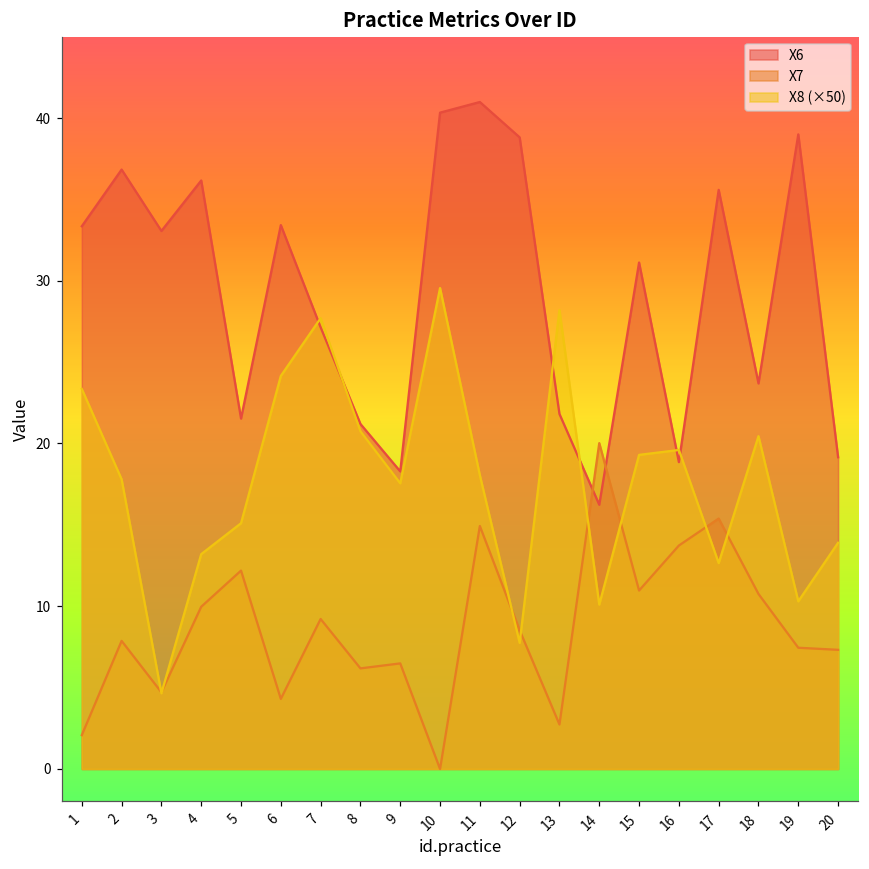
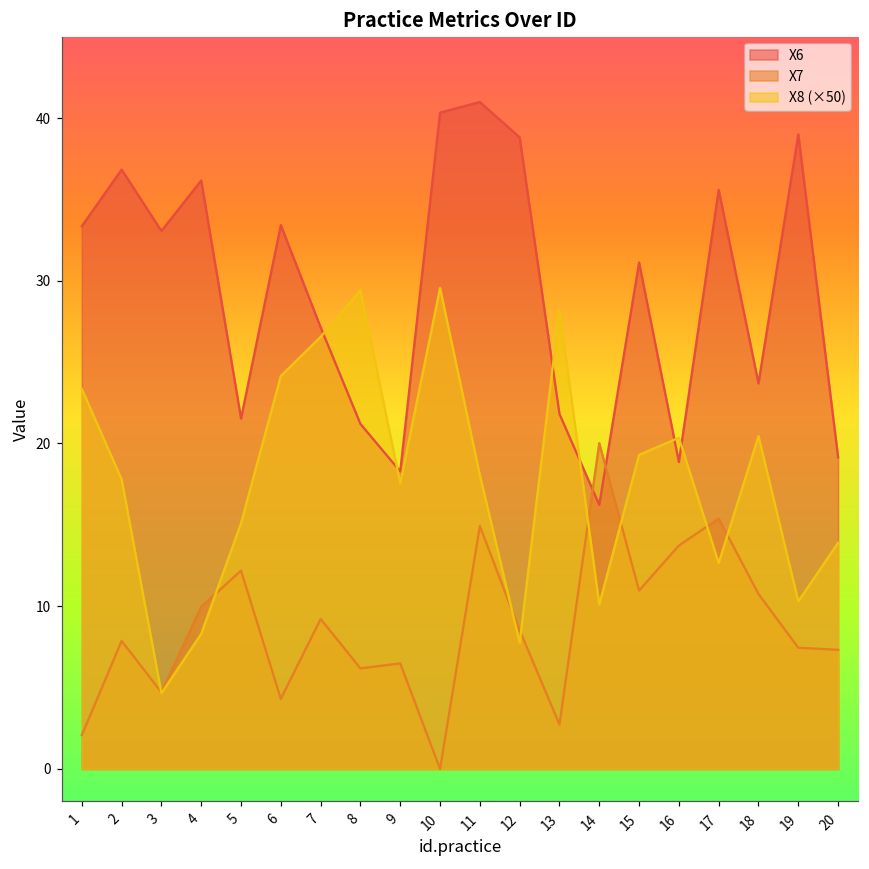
X8 (×50), 4: 13.2 -> 8.3
X8 (×50), 7: 27.7 -> 26.6
X8 (×50), 8: 20.8 -> 29.4
X8 (×50), 16: 19.6 -> 20.3
